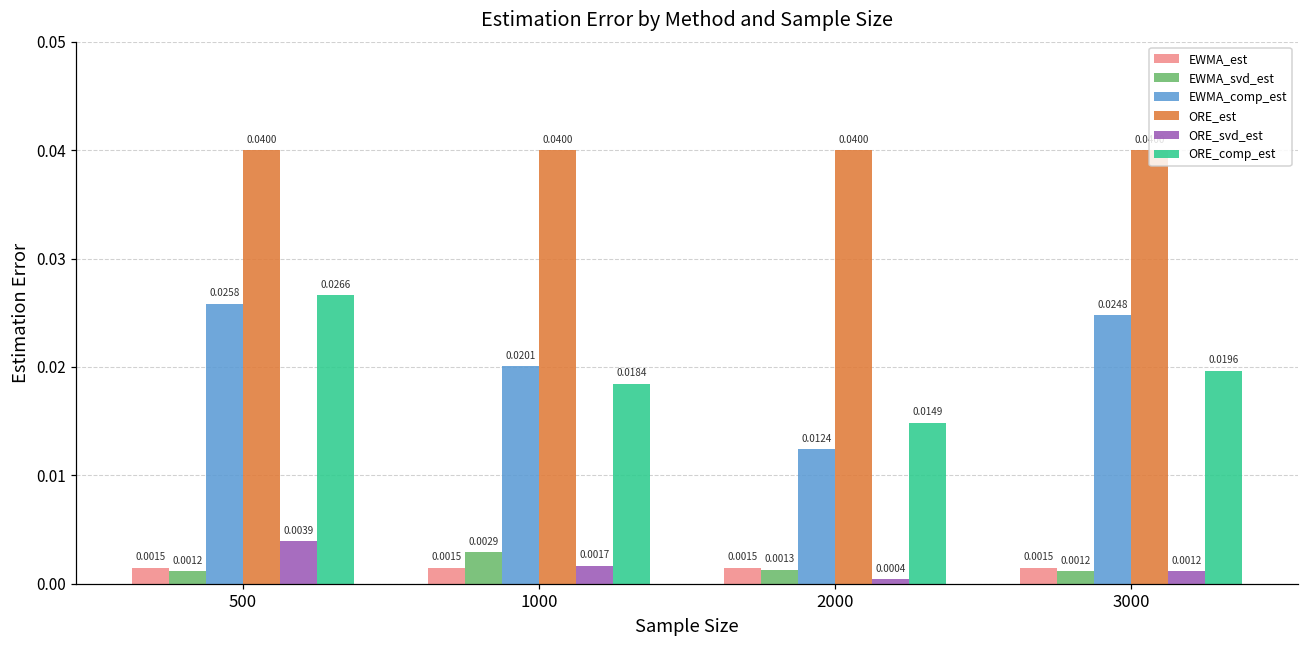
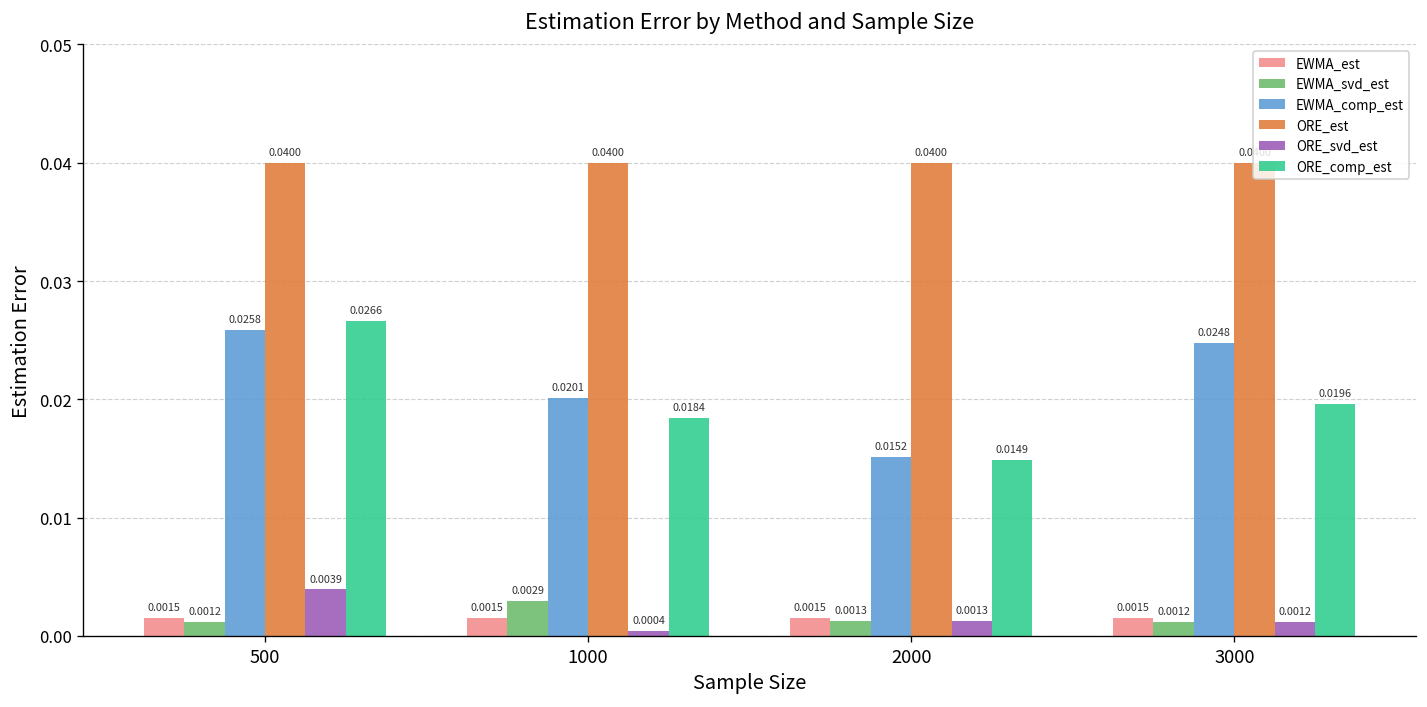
ORE_svd_est, 1000: 0.0017 -> 0.0004
EWMA_comp_est, 2000: 0.0124 -> 0.0152
ORE_svd_est, 2000: 0.0004 -> 0.0013
